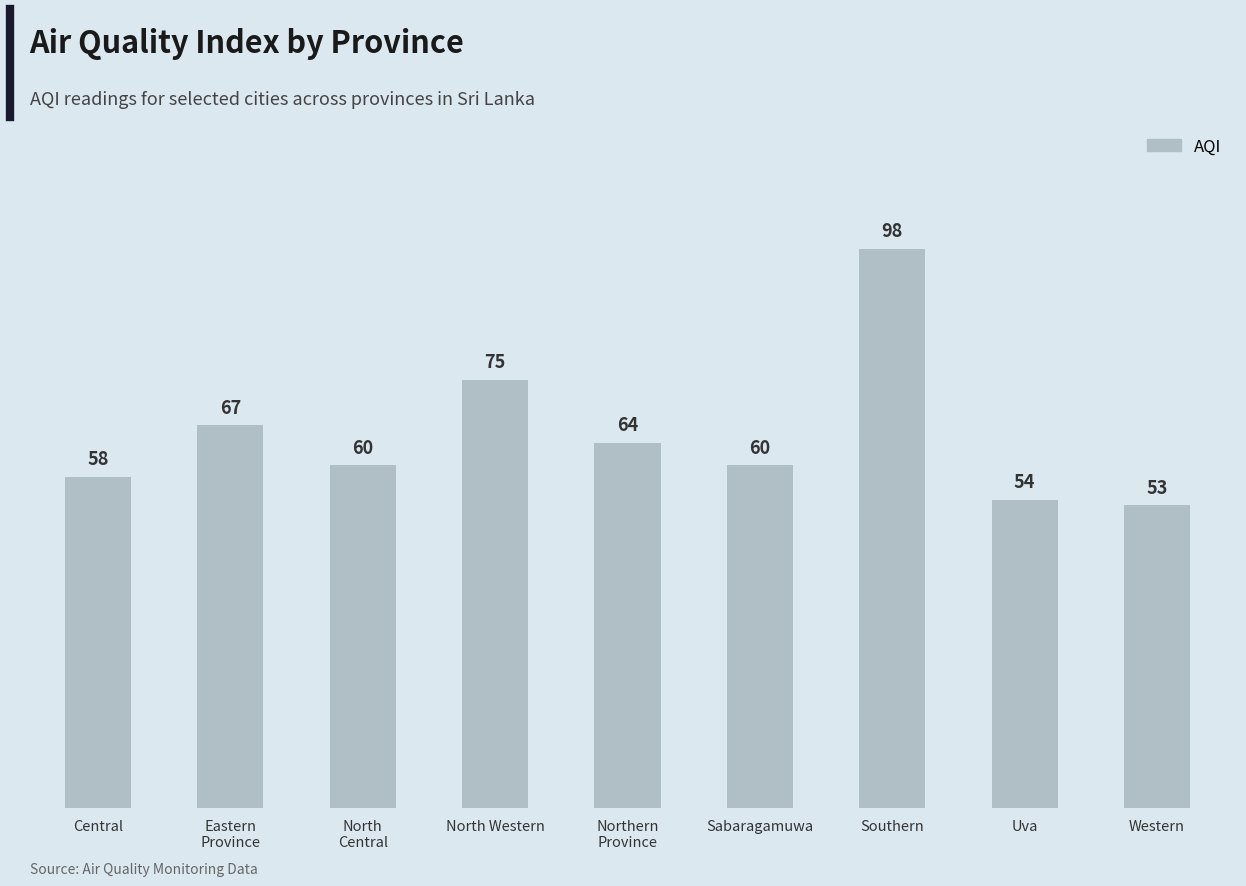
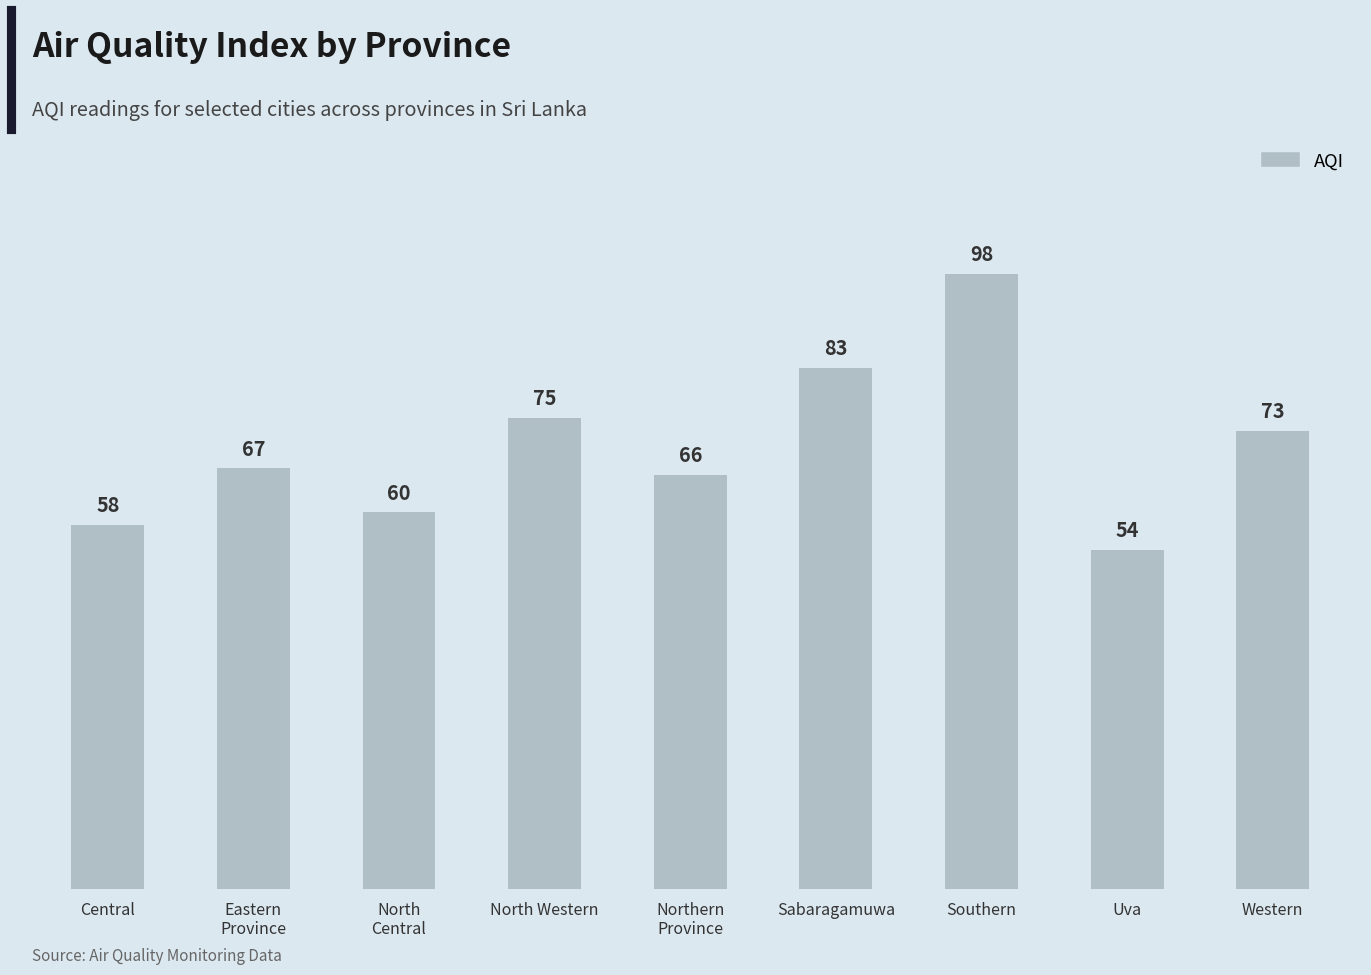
Northern Province: 64 -> 66
Sabaragamuwa: 60 -> 83
Western: 53 -> 73
